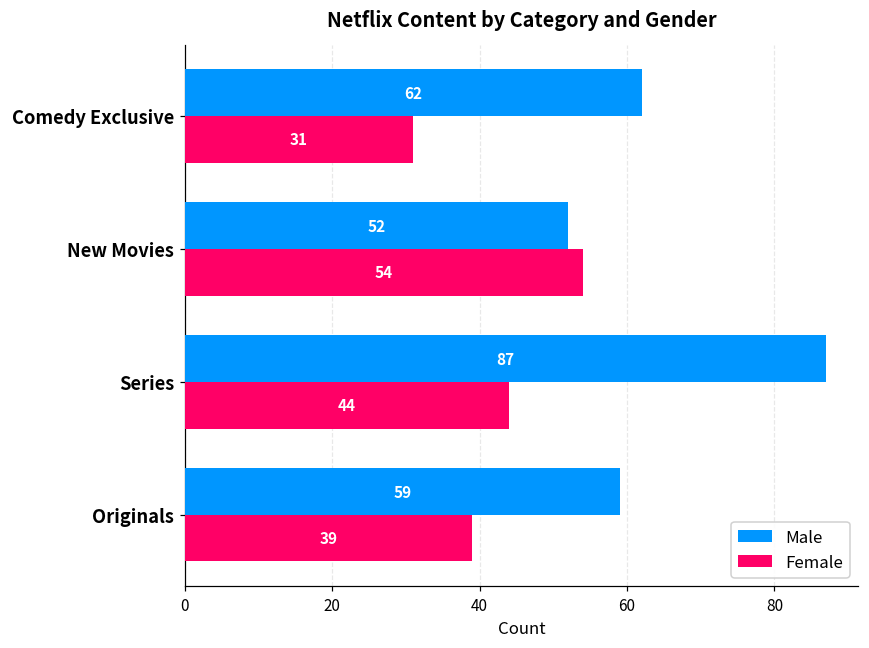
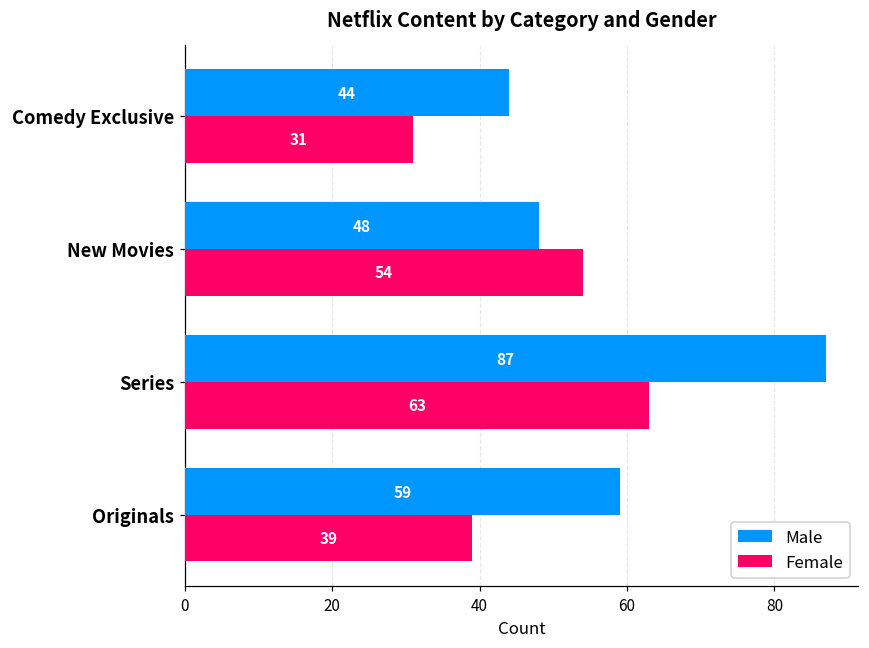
Male, Comedy Exclusive: 62 -> 44
Male, New Movies: 52 -> 48
Female, Series: 44 -> 63
